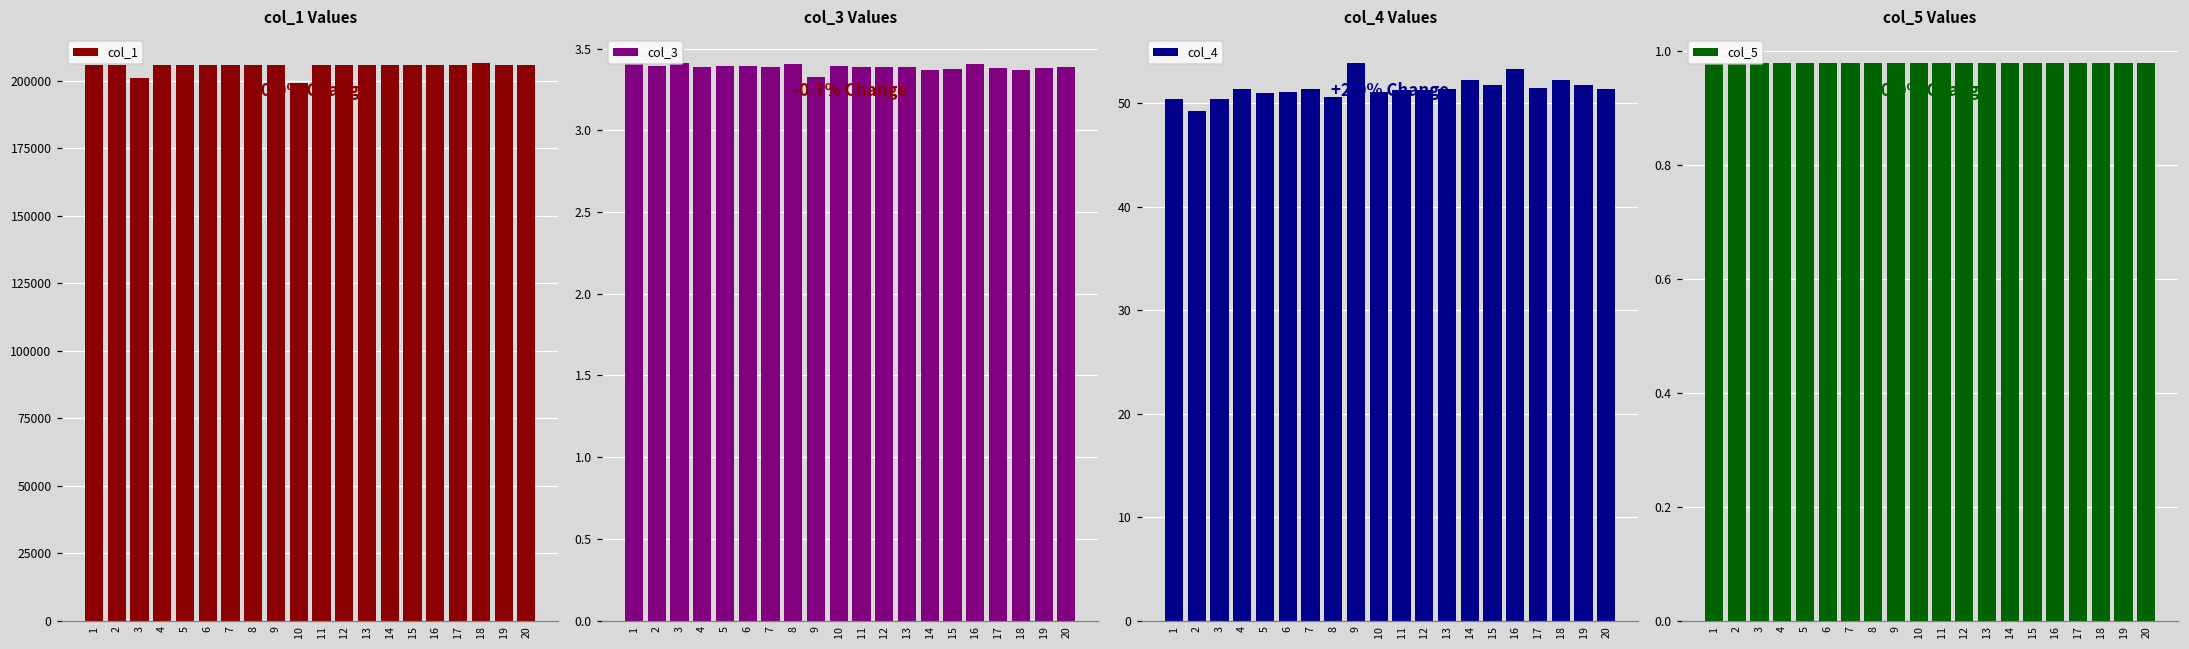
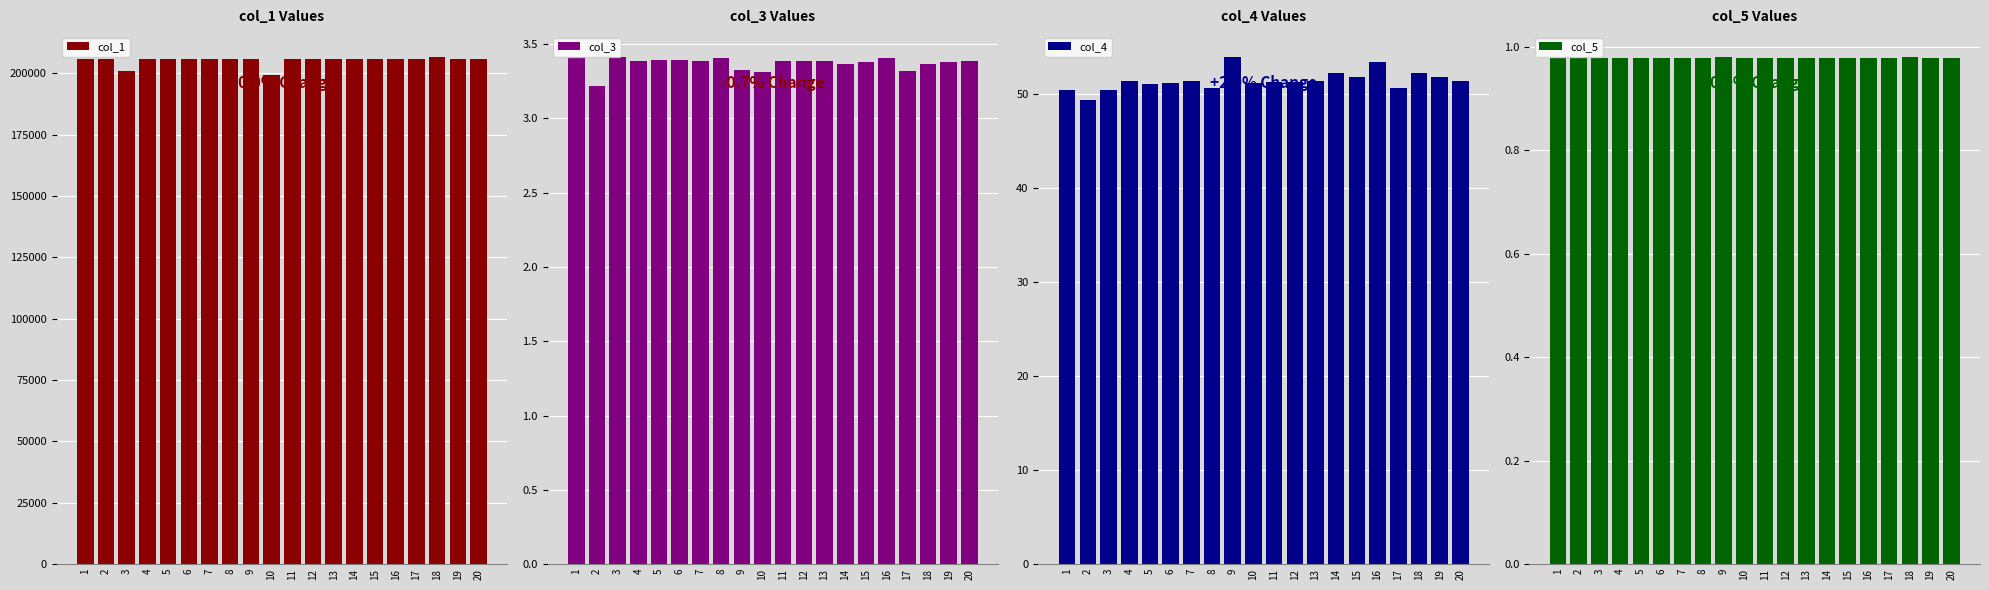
col_3 Values, 2: 3.40 -> 3.22
col_3 Values, 10: 3.39 -> 3.31
col_3 Values, 17: 3.38 -> 3.32
col_4 Values, 17: 52 -> 51
